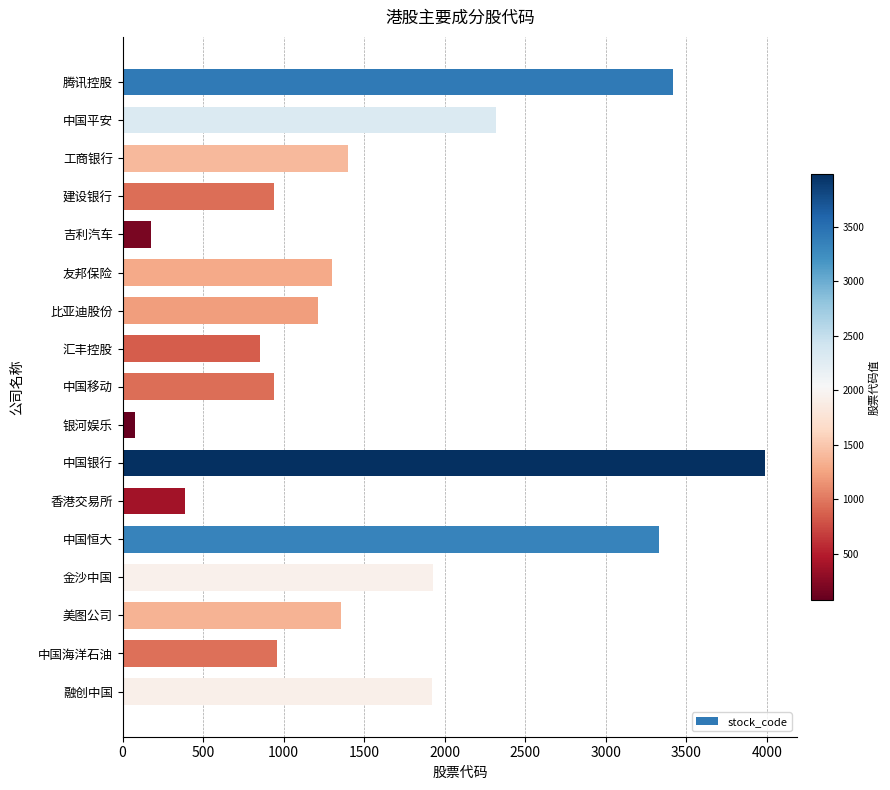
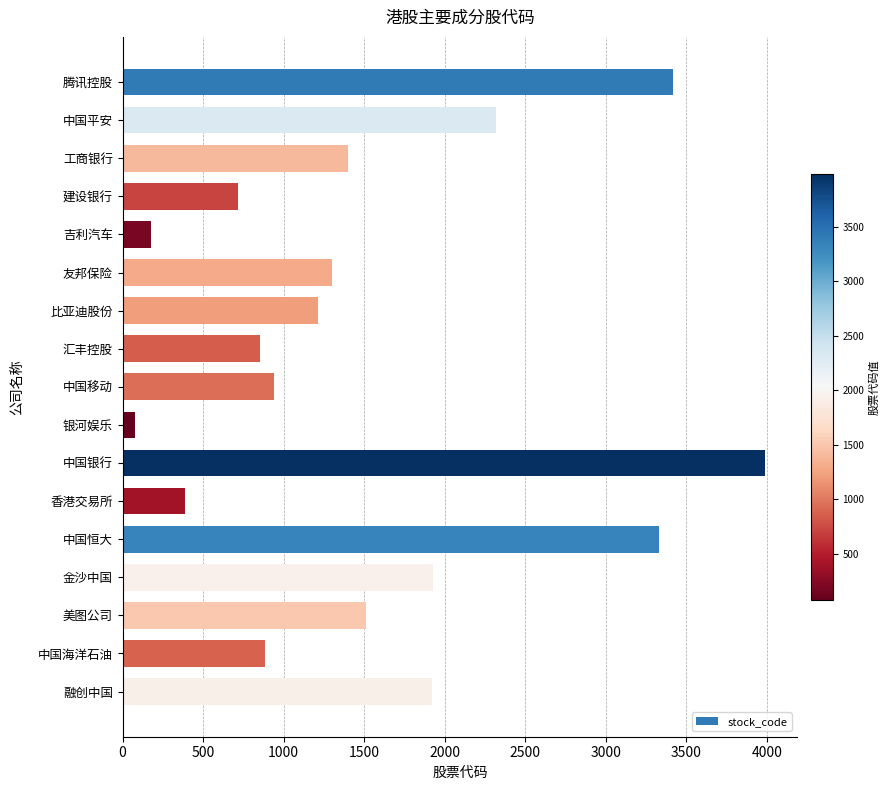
建设银行: 940 -> 720
美图公司: 1360 -> 1510
中国海洋石油: 960 -> 880
